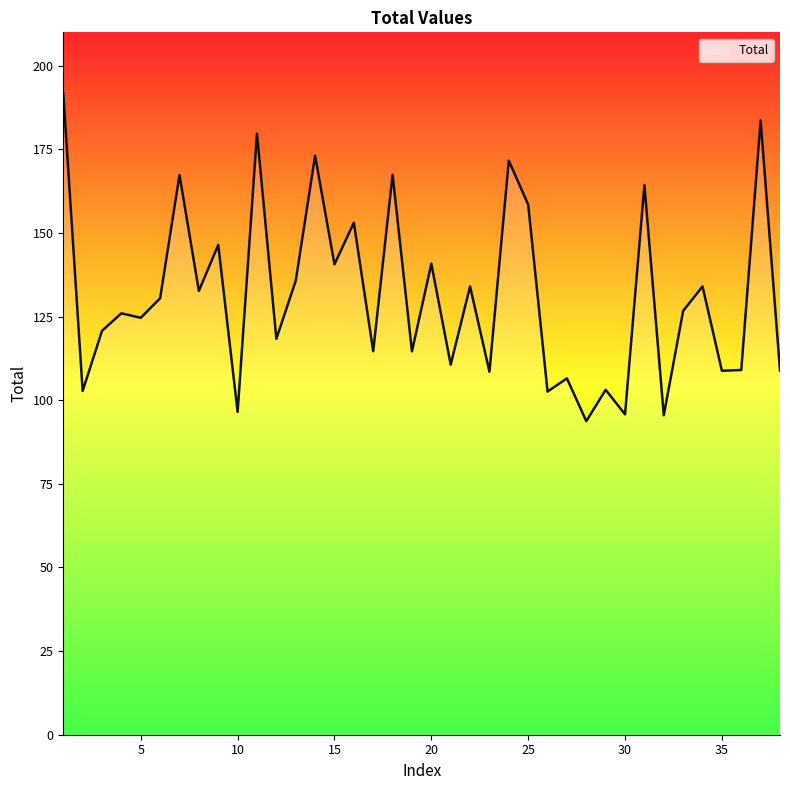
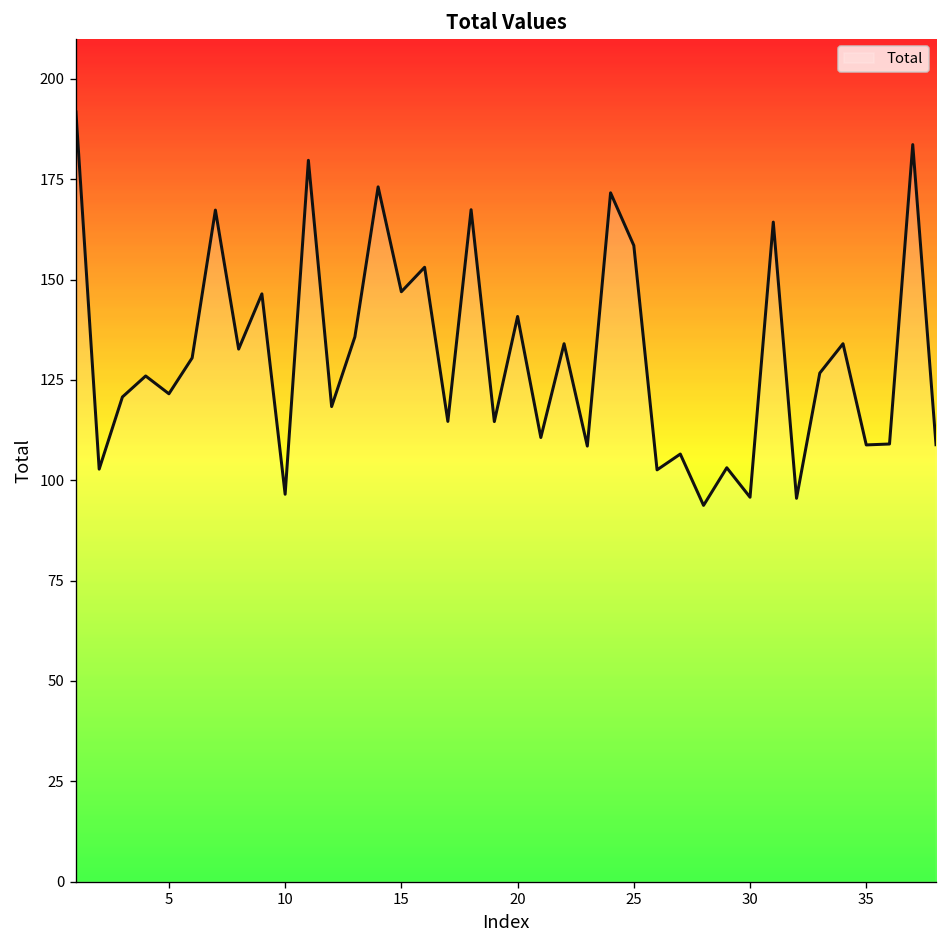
5: 125 -> 122
15: 141 -> 147
